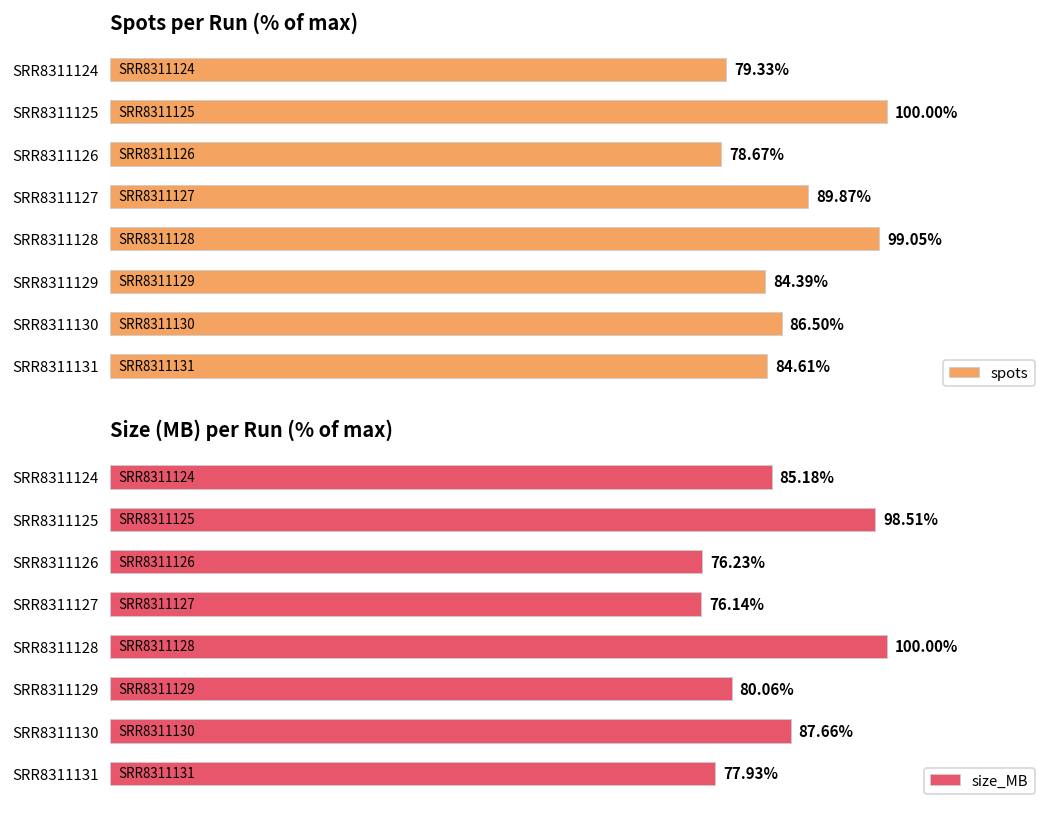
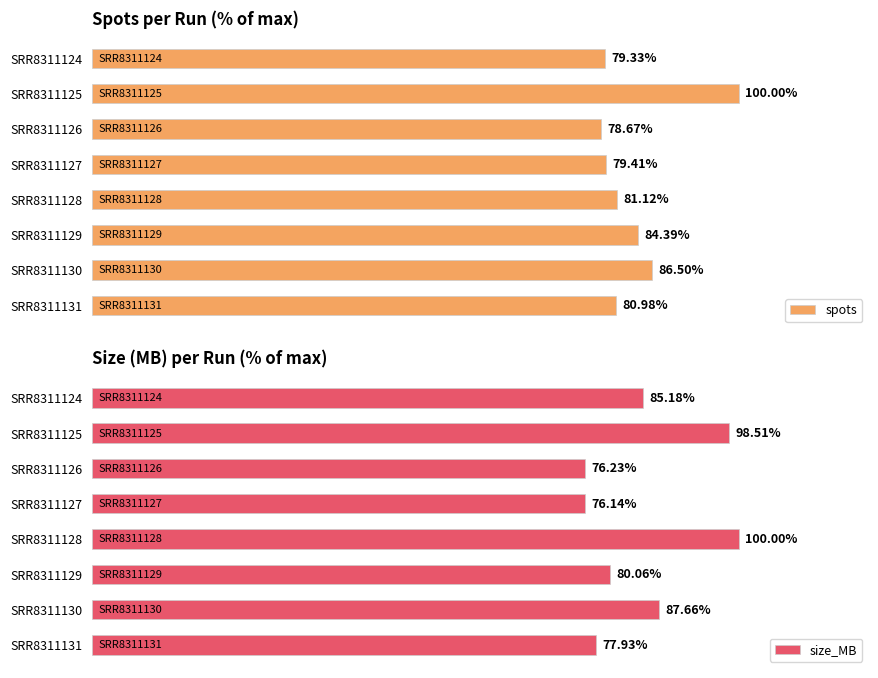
Spots per Run (% of max), SRR8311127: 89.87% -> 79.41%
Spots per Run (% of max), SRR8311128: 99.05% -> 81.12%
Spots per Run (% of max), SRR8311131: 84.61% -> 80.98%
